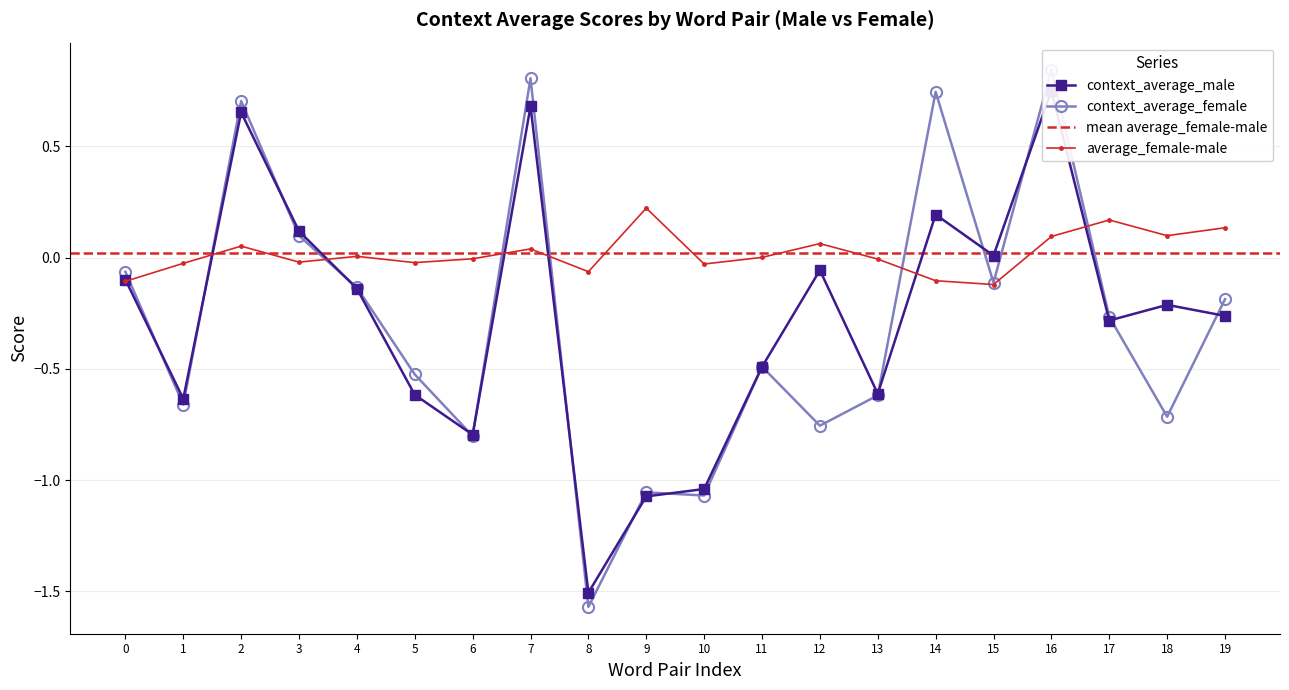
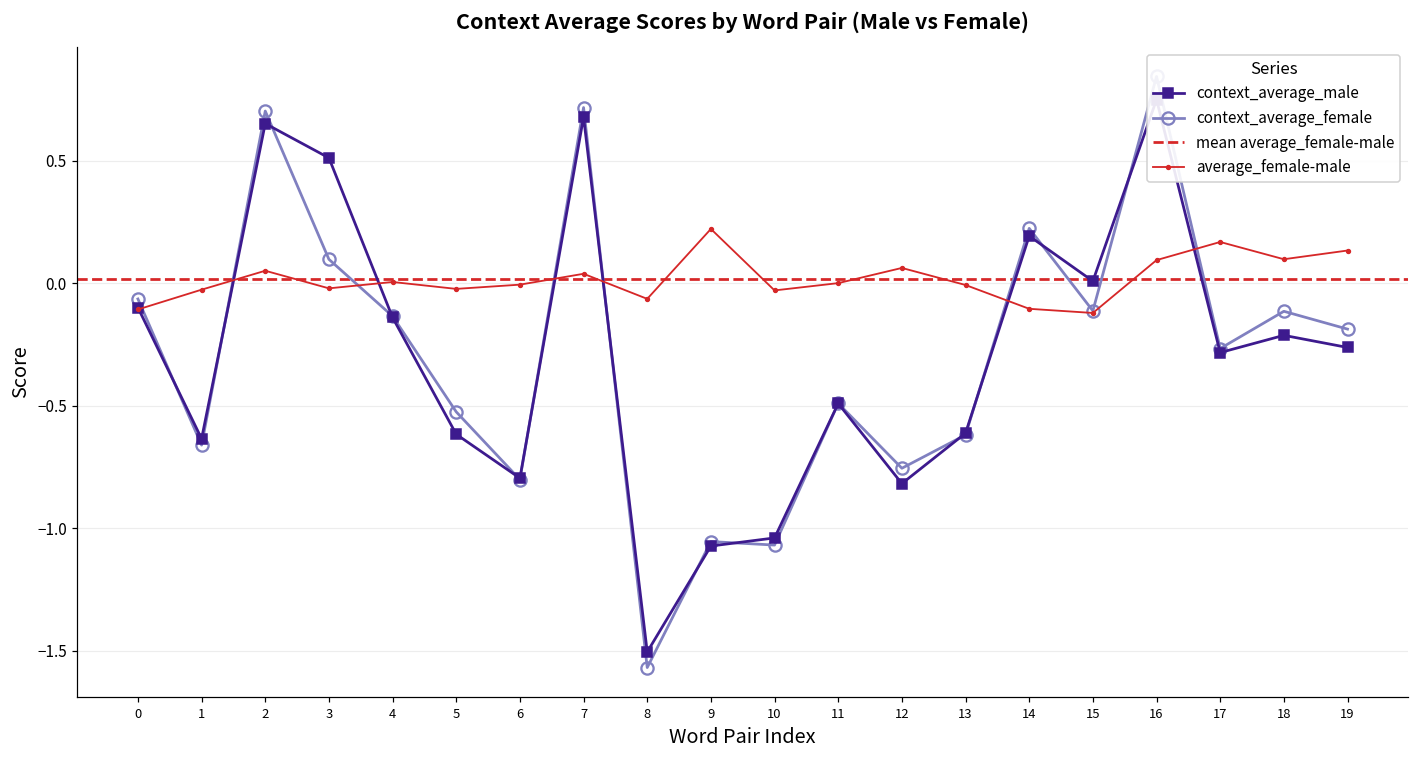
context_average_male, 3: 0.12 -> 0.51
context_average_female, 7: 0.81 -> 0.72
context_average_male, 12: -0.06 -> -0.82
context_average_female, 14: 0.74 -> 0.22
context_average_female, 18: -0.72 -> -0.11
